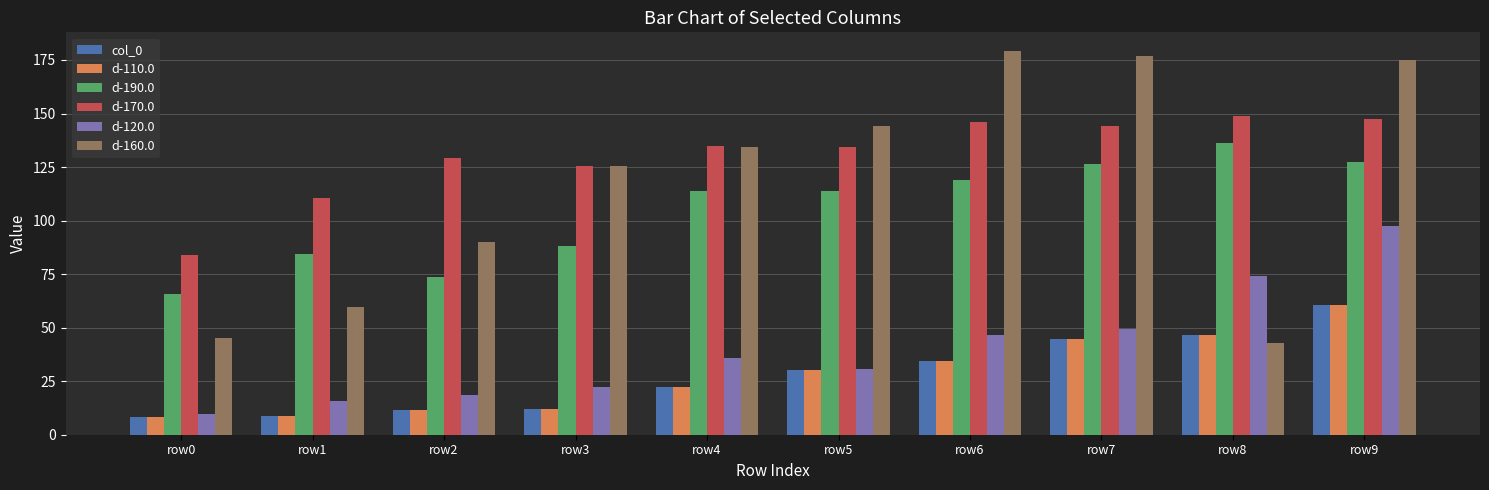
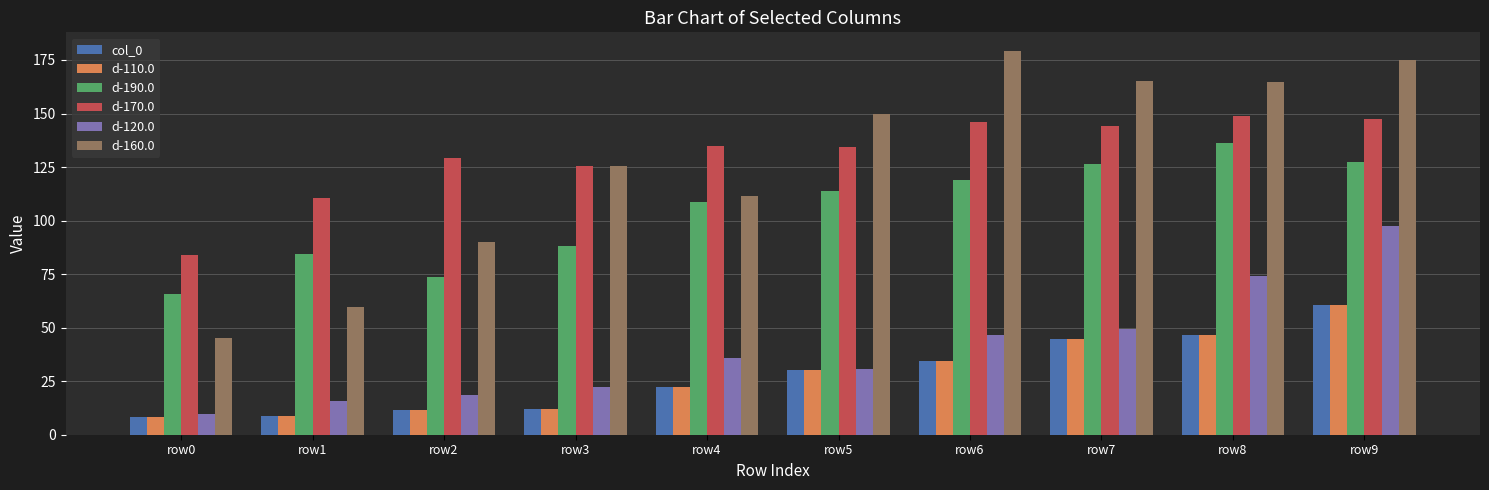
d-190.0, row4: 114 -> 108
d-160.0, row4: 134 -> 111
d-160.0, row5: 144 -> 150
d-160.0, row7: 177 -> 165
d-160.0, row8: 43 -> 165
